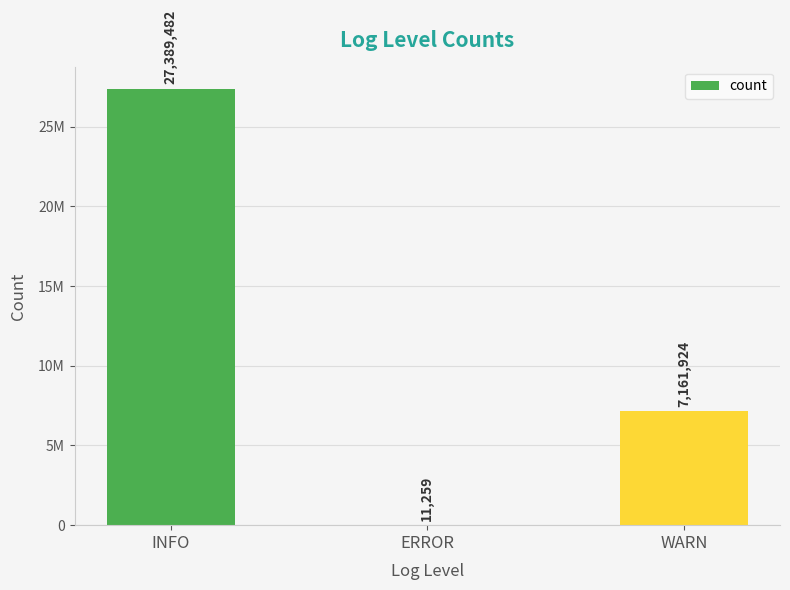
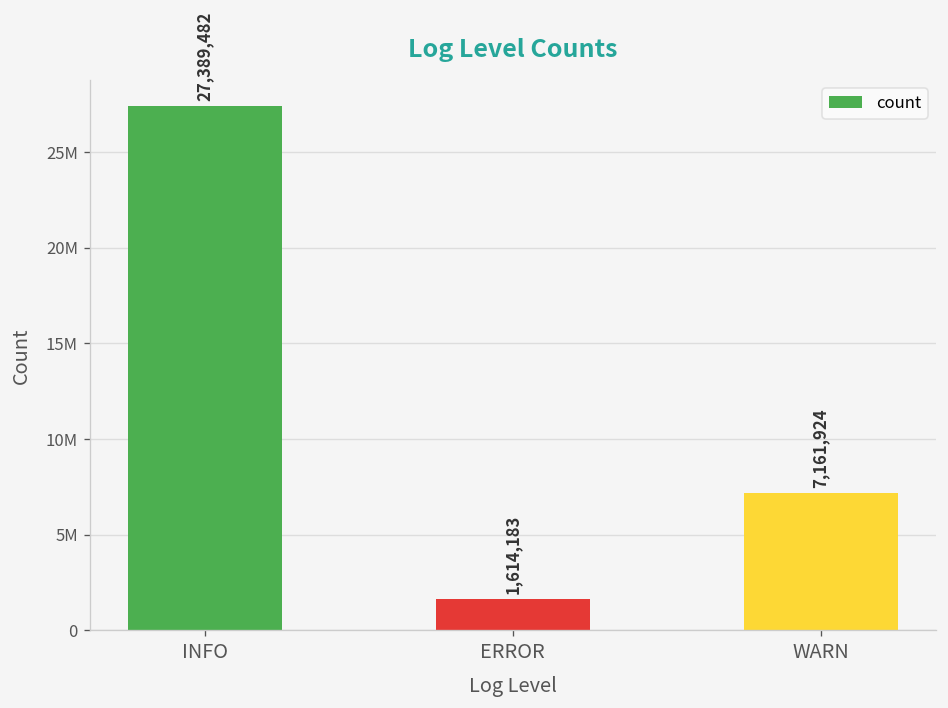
ERROR: 11,259 -> 1,614,183
